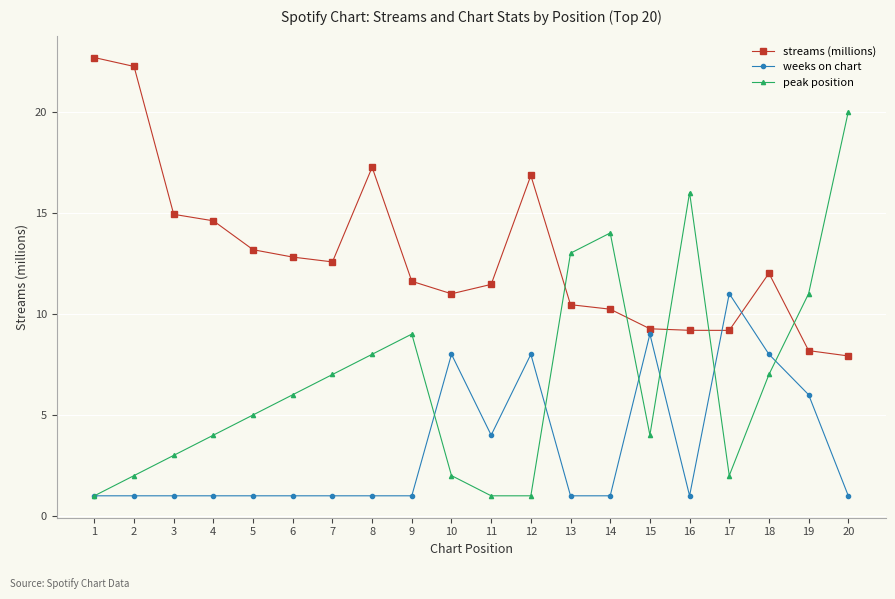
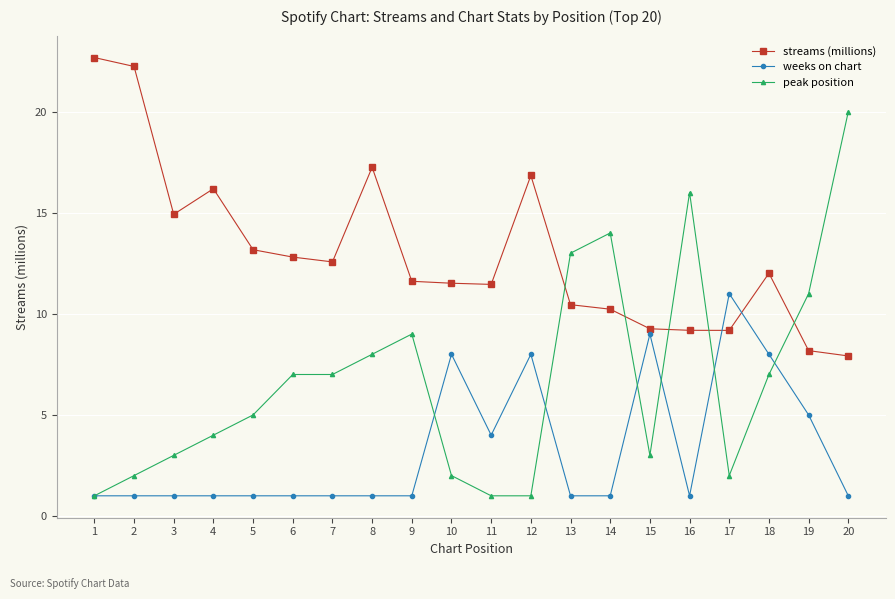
streams (millions), 4: 14.6 -> 16.2
peak position, 6: 6 -> 7
streams (millions), 10: 11.0 -> 11.5
peak position, 15: 4 -> 3
weeks on chart, 19: 6 -> 5
